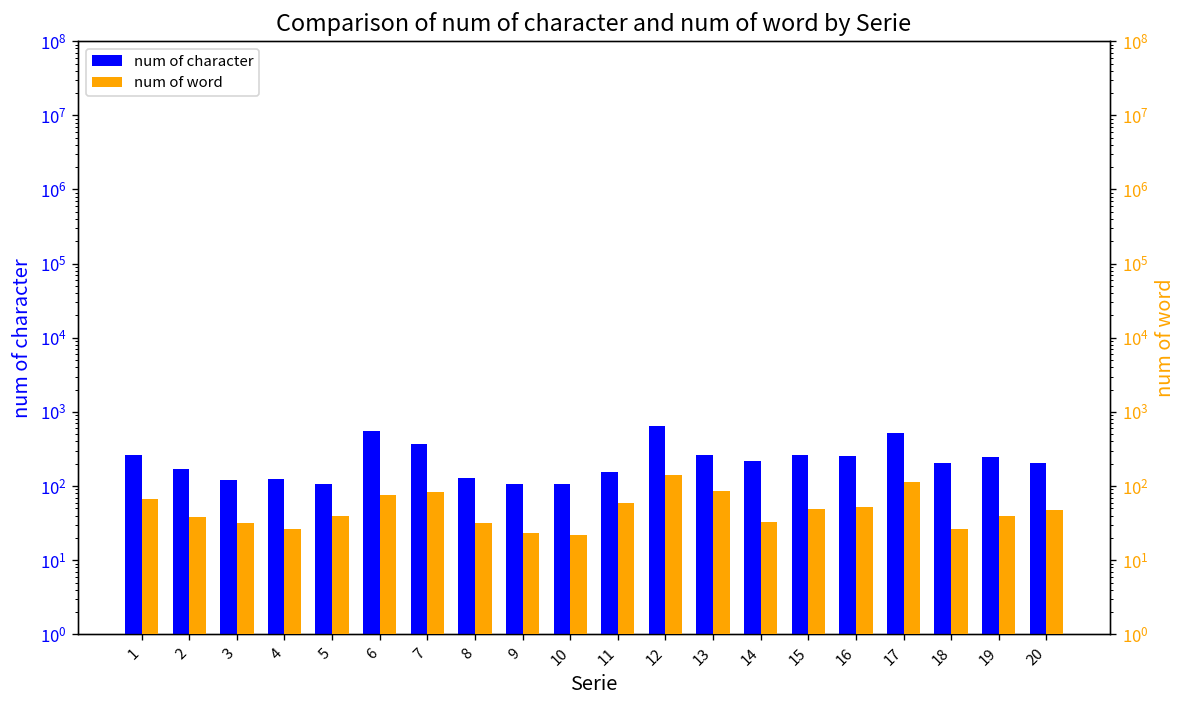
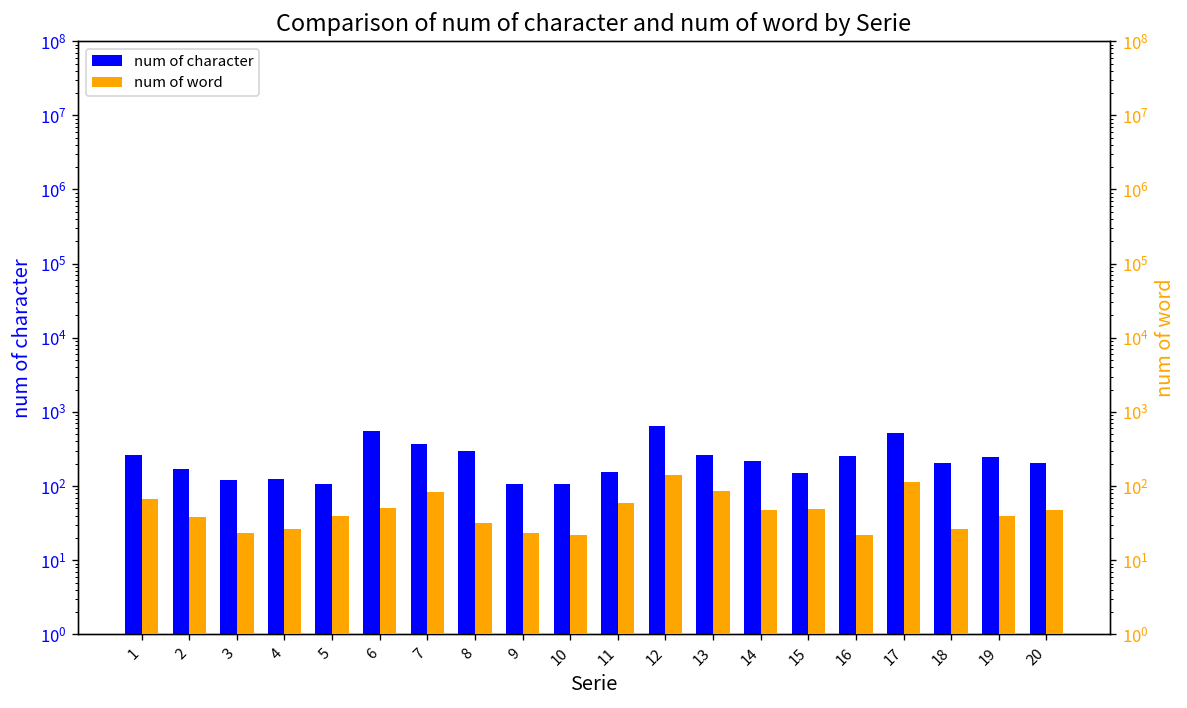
num of character, 8: 130 -> 300
num of character, 15: 260 -> 150
num of word, 3: 30 -> 23
num of word, 6: 80 -> 50
num of word, 14: 30 -> 50
num of word, 16: 50 -> 22
